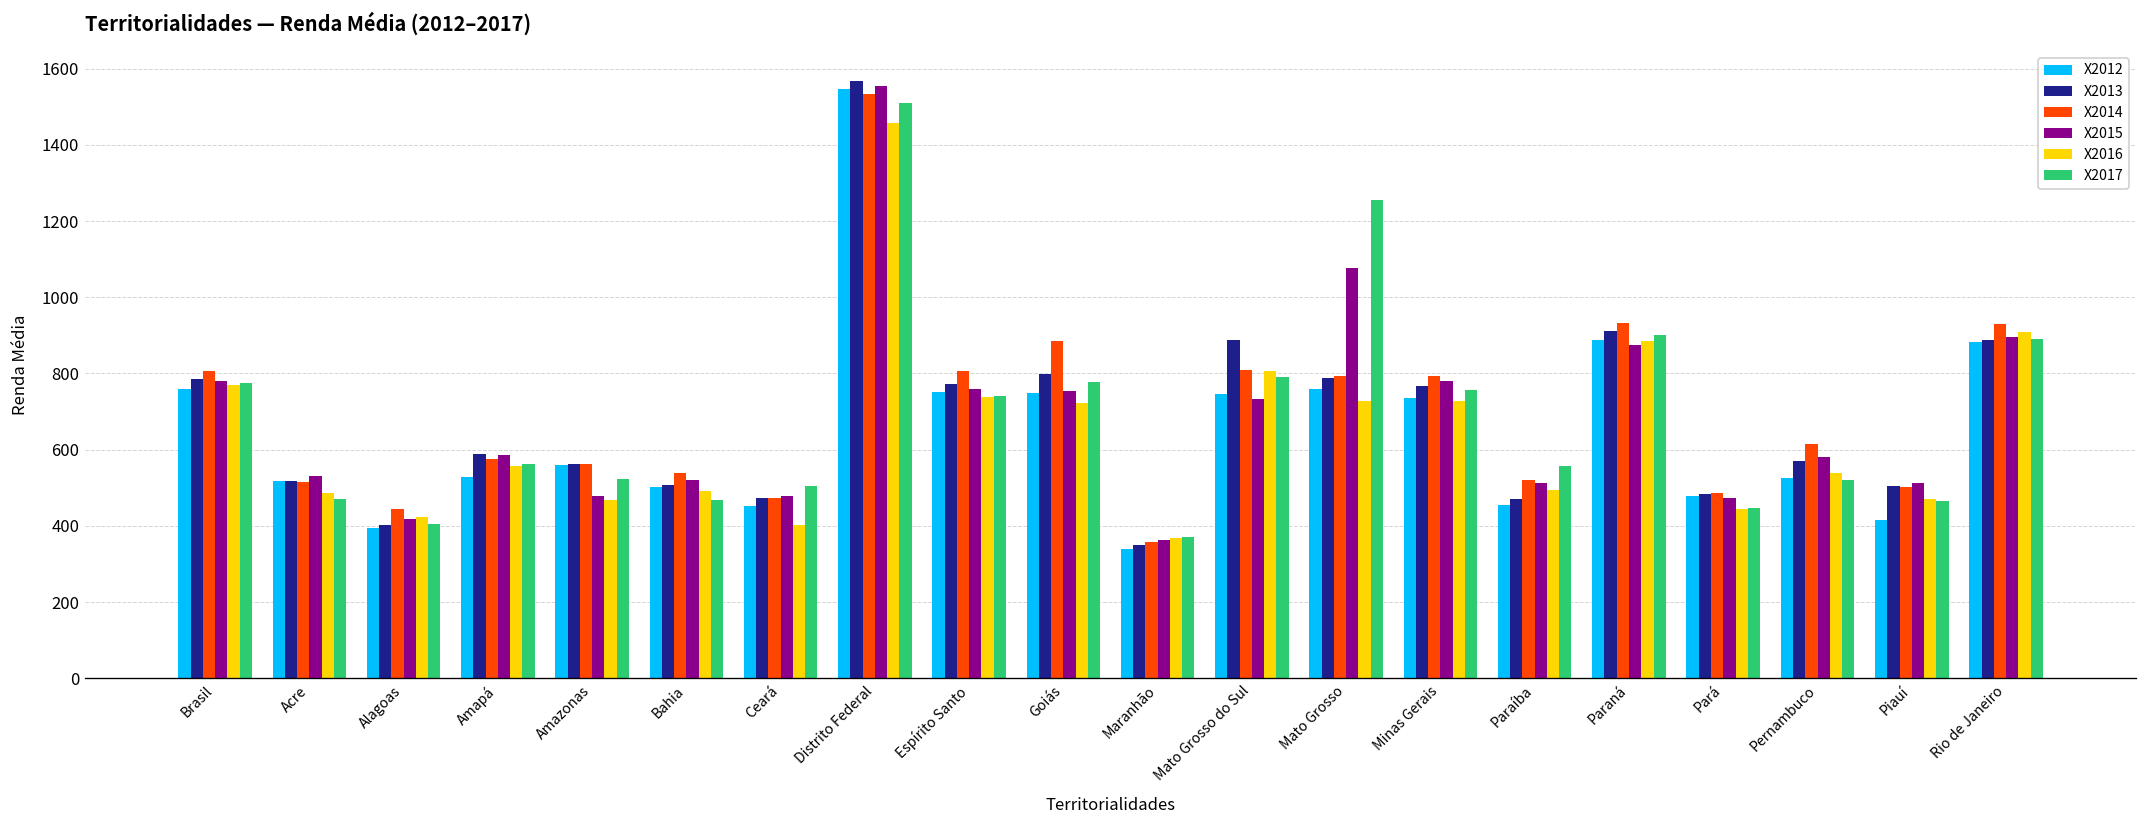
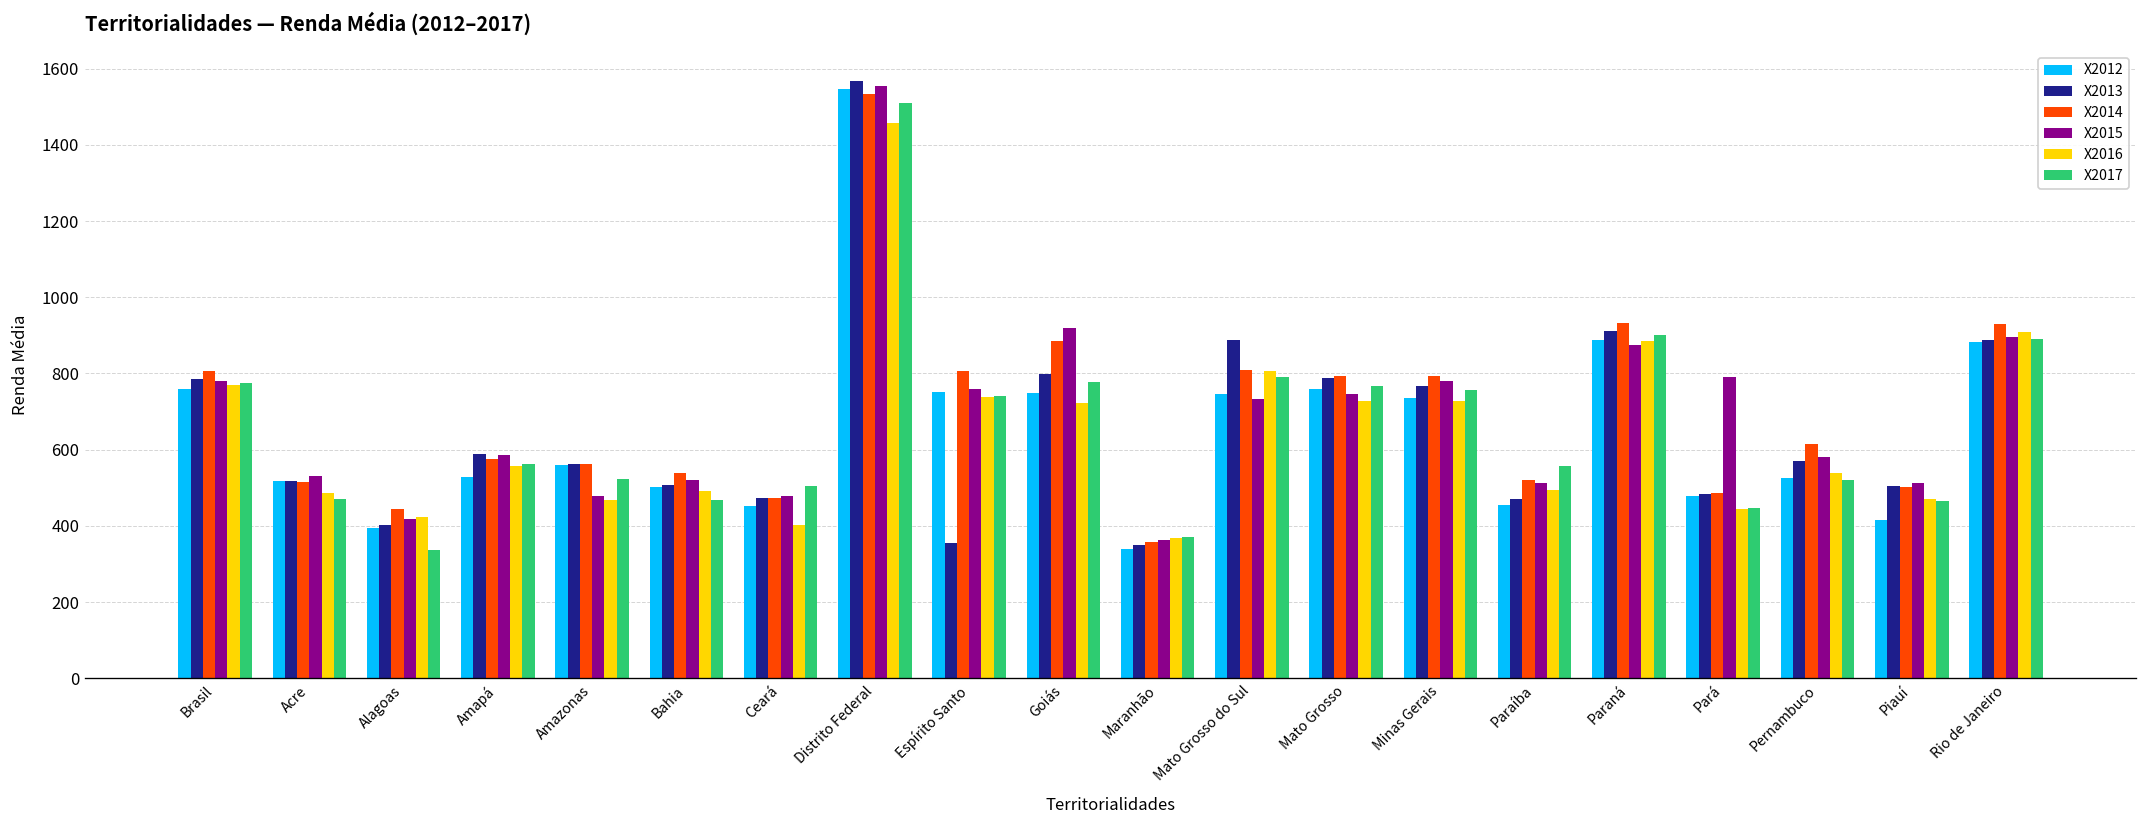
X2017, Alagoas: 410 -> 340
X2013, Espírito Santo: 770 -> 350
X2015, Goiás: 760 -> 920
X2015, Mato Grosso: 1080 -> 750
X2017, Mato Grosso: 1260 -> 770
X2015, Pará: 470 -> 790
